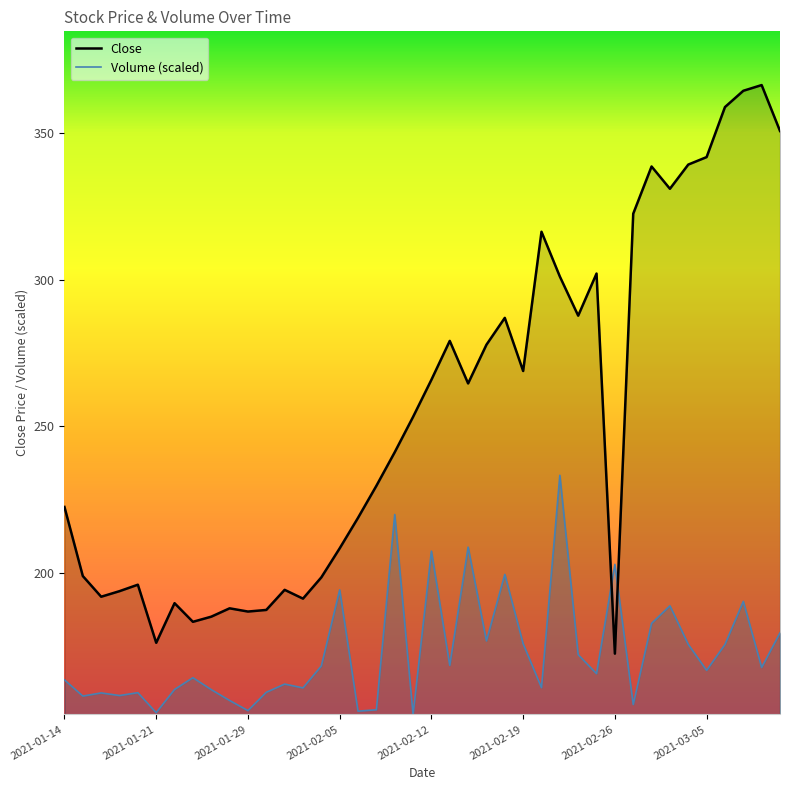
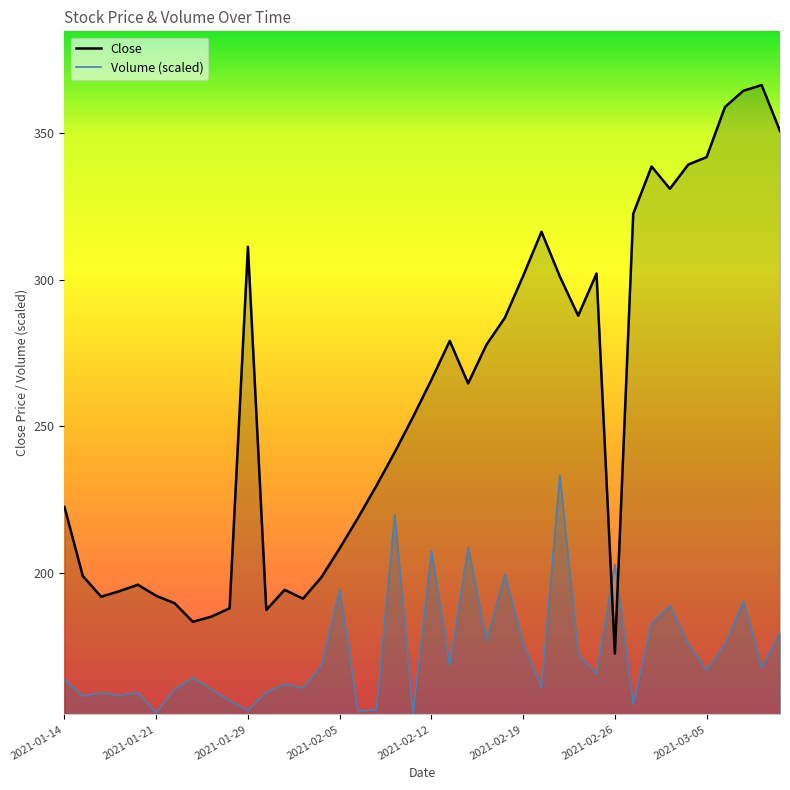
Close, 2021-01-21: 176 -> 192
Close, 2021-01-29: 187 -> 311
Close, 2021-02-19: 269 -> 301
